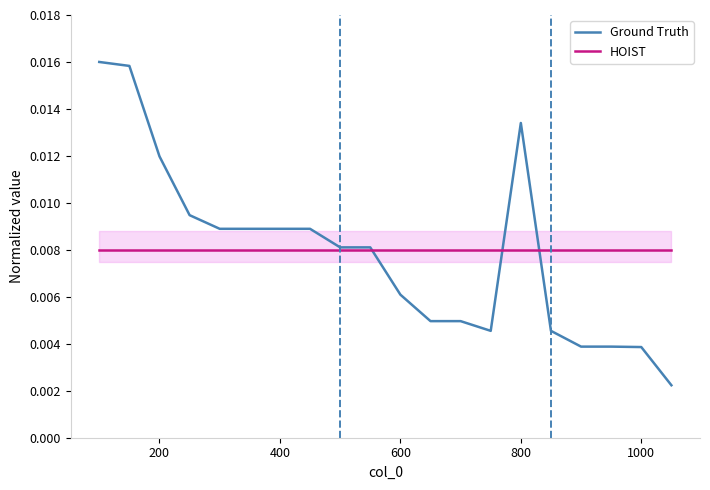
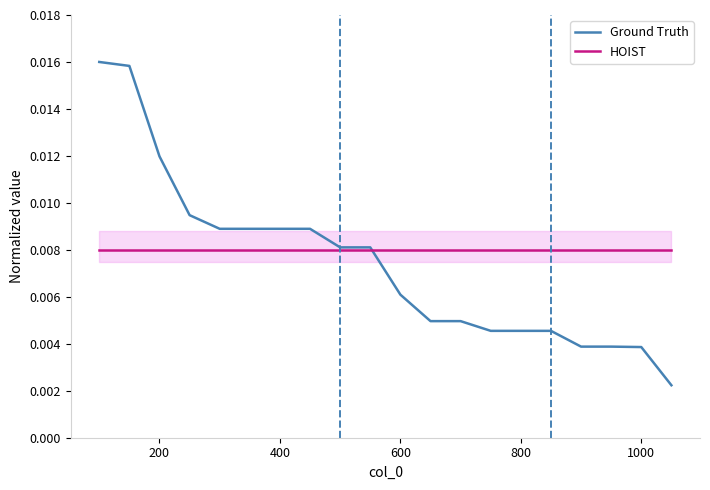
Ground Truth, 800: 0.0134 -> 0.0046
